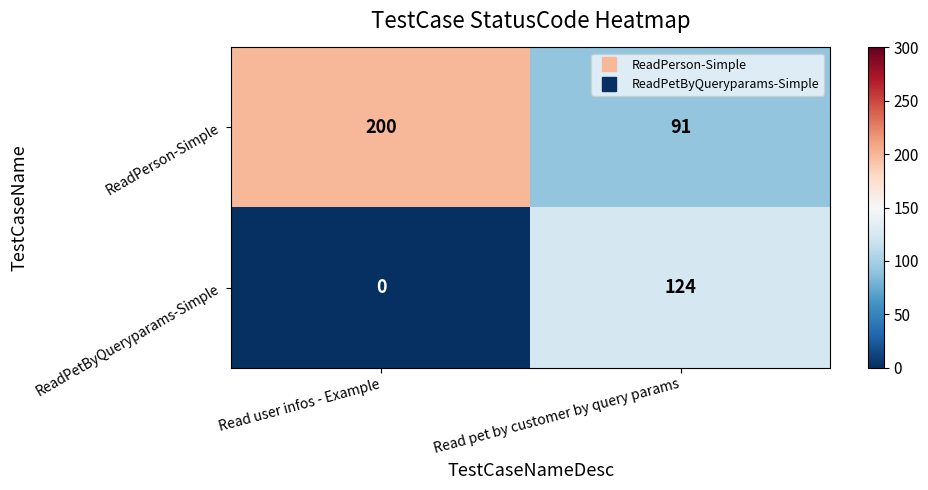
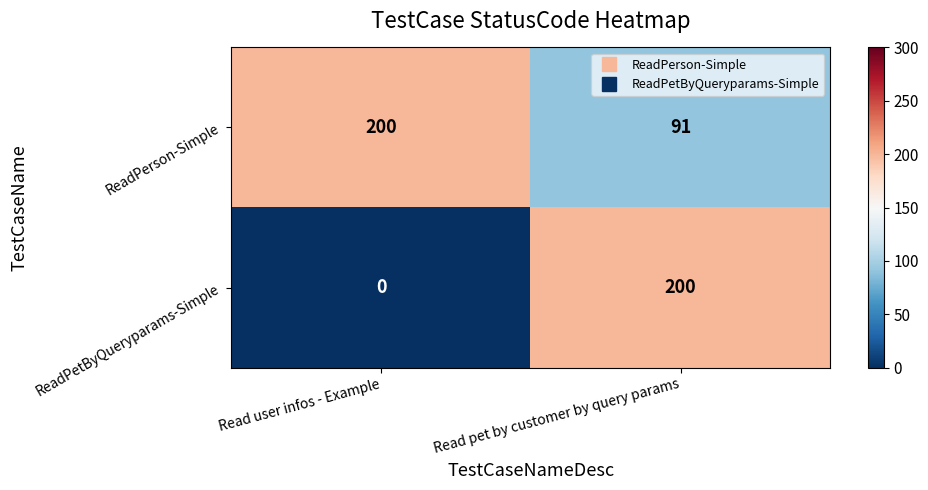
ReadPetByQueryparams-Simple, Read pet by customer by query params: 124 -> 200
